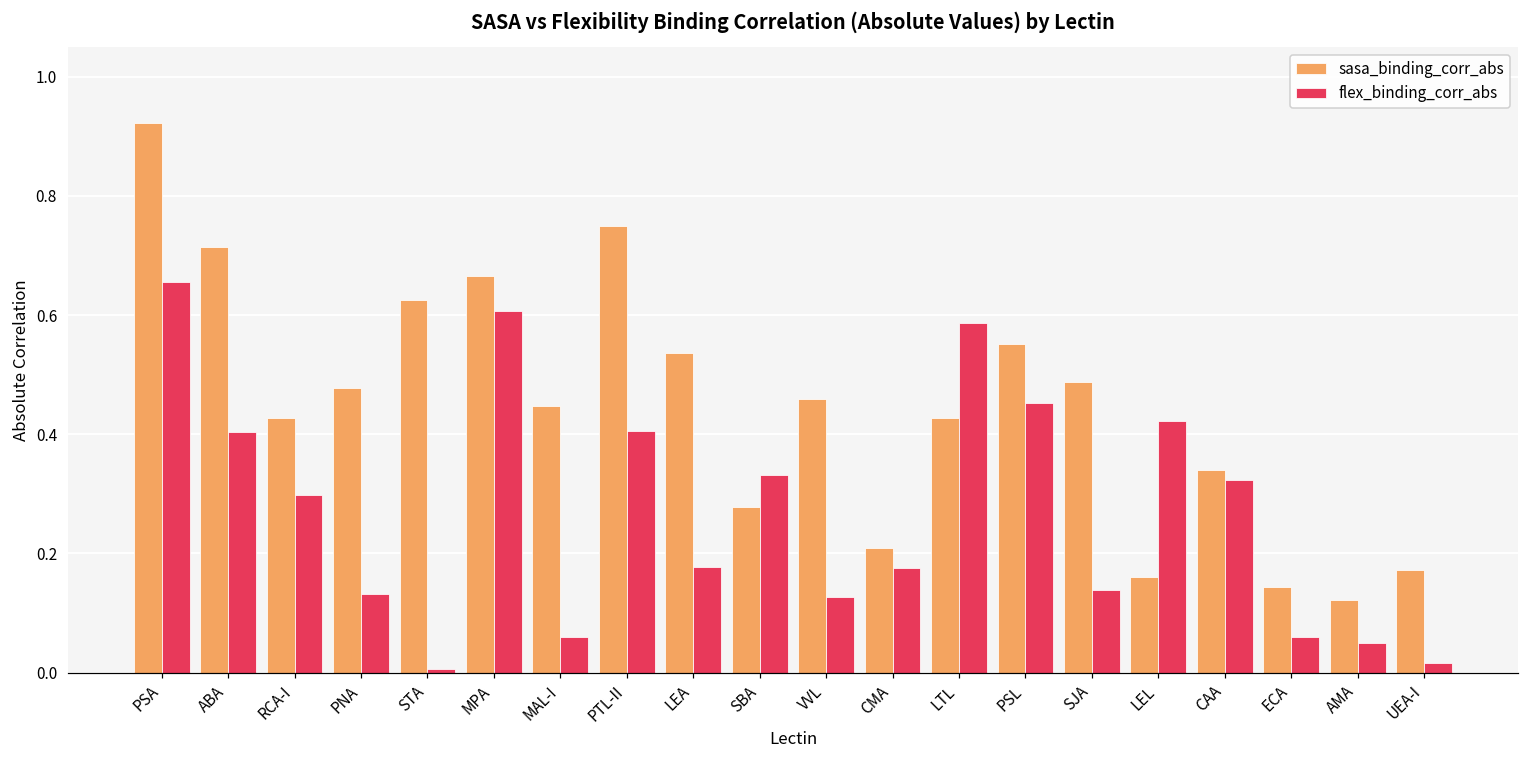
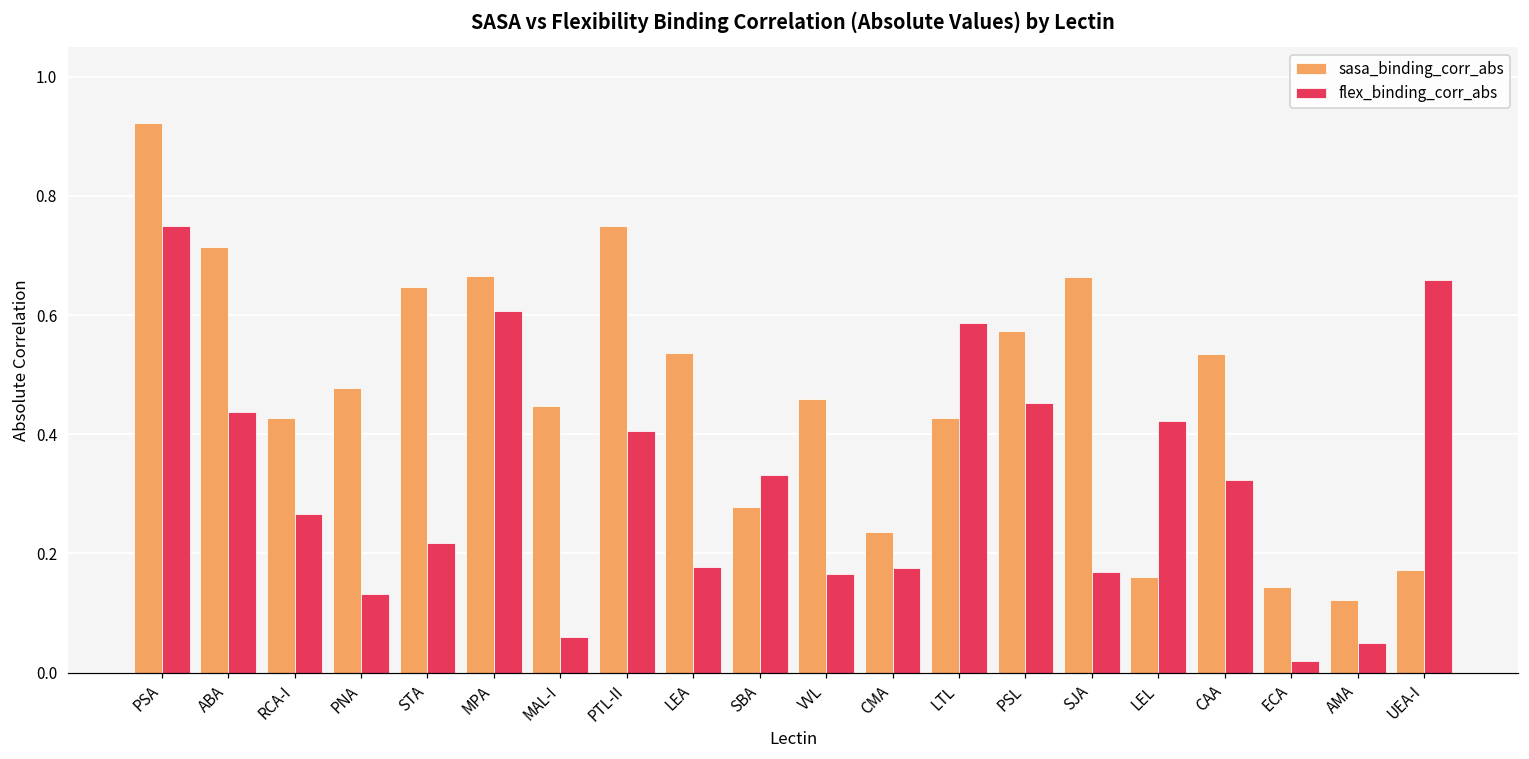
flex_binding_corr_abs, PSA: 0.66 -> 0.75
flex_binding_corr_abs, ABA: 0.40 -> 0.44
flex_binding_corr_abs, RCA-I: 0.30 -> 0.27
sasa_binding_corr_abs, STA: 0.63 -> 0.65
flex_binding_corr_abs, STA: 0.01 -> 0.22
flex_binding_corr_abs, VVL: 0.13 -> 0.17
sasa_binding_corr_abs, CMA: 0.21 -> 0.24
sasa_binding_corr_abs, PSL: 0.55 -> 0.57
sasa_binding_corr_abs, SJA: 0.49 -> 0.66
flex_binding_corr_abs, SJA: 0.14 -> 0.17
sasa_binding_corr_abs, CAA: 0.34 -> 0.53
flex_binding_corr_abs, ECA: 0.06 -> 0.02
flex_binding_corr_abs, UEA-I: 0.02 -> 0.66
